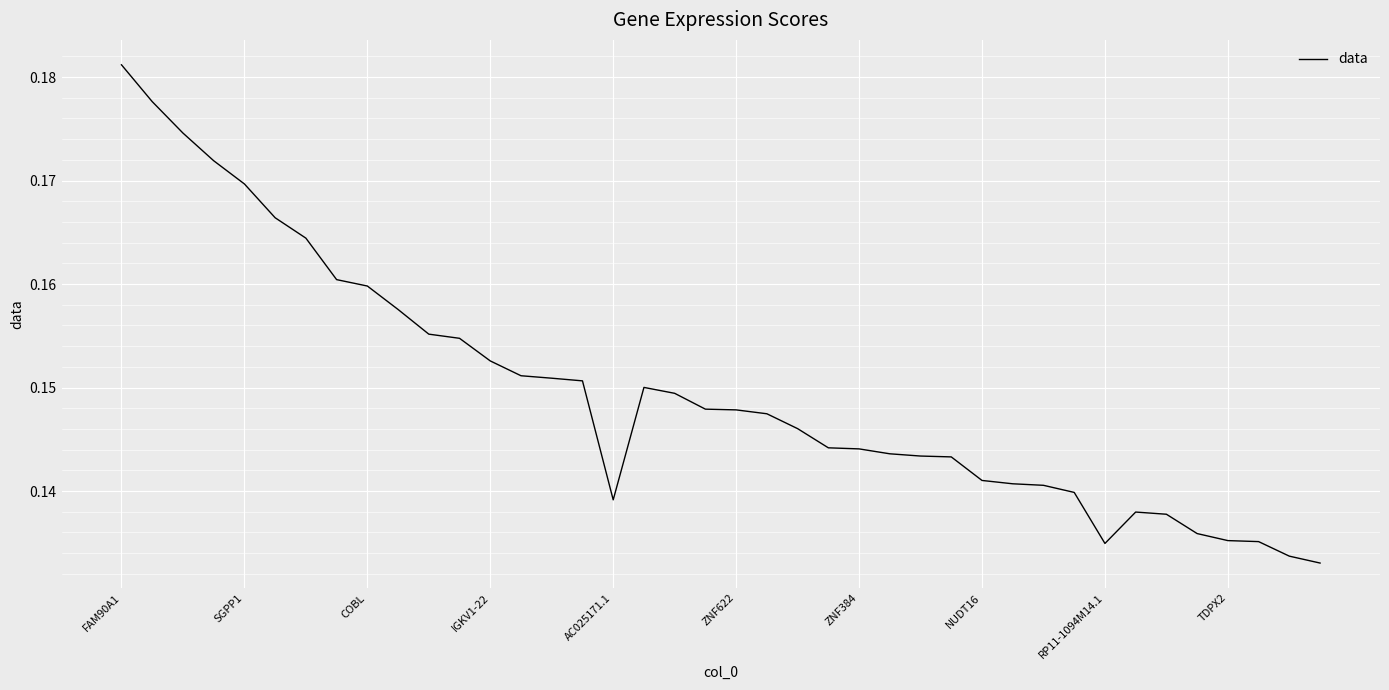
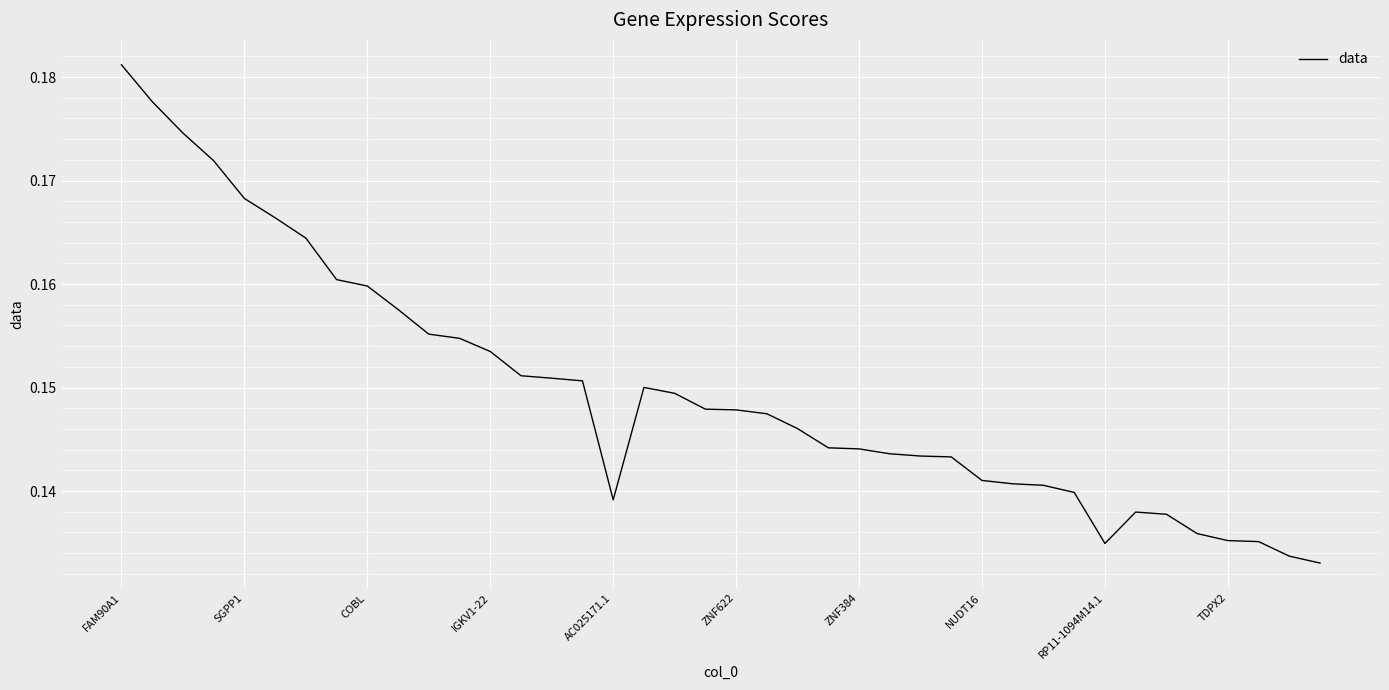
SGPP1: 0.1697 -> 0.1683
IGKV1-22: 0.1526 -> 0.1535
